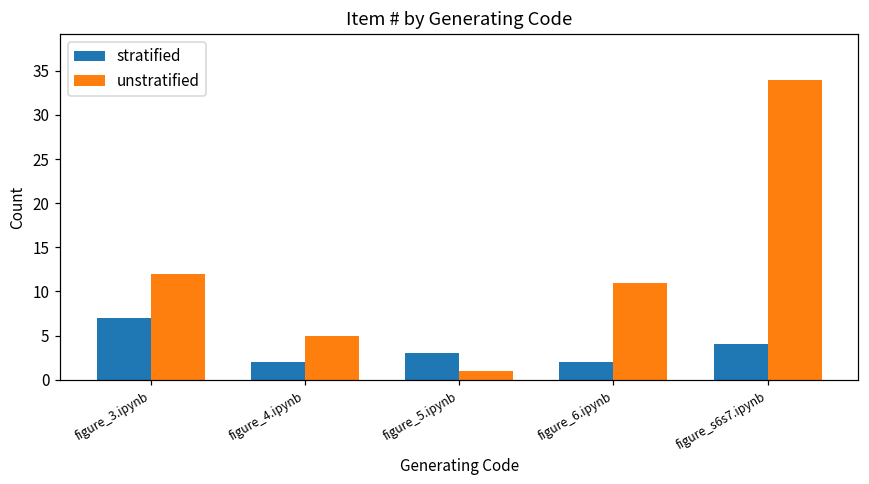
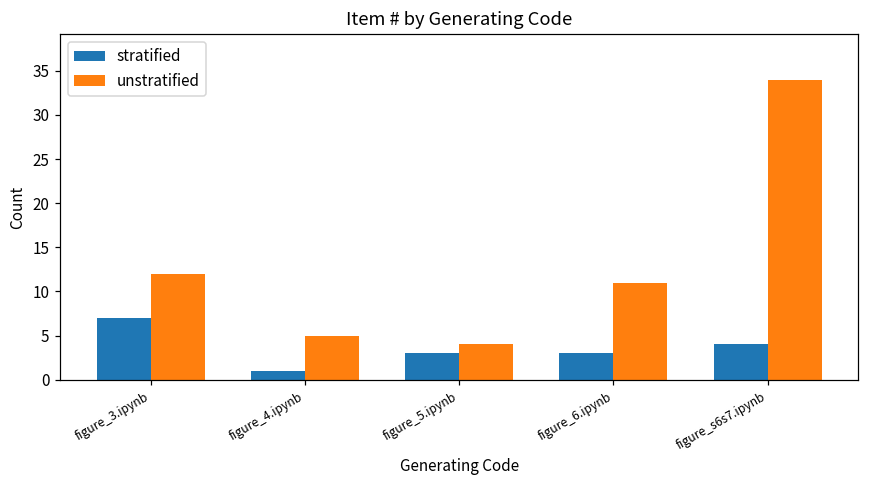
stratified, figure_4.ipynb: 2 -> 1
unstratified, figure_5.ipynb: 1 -> 4
stratified, figure_6.ipynb: 2 -> 3
